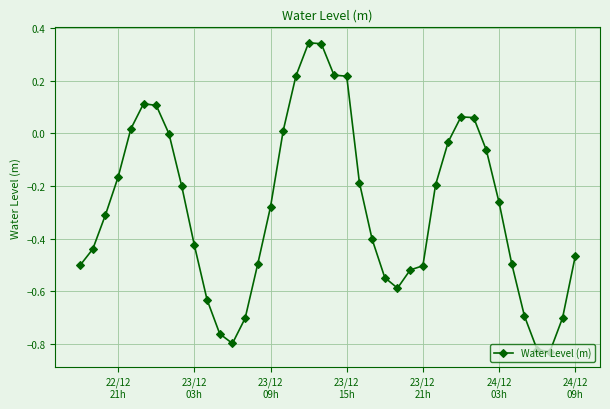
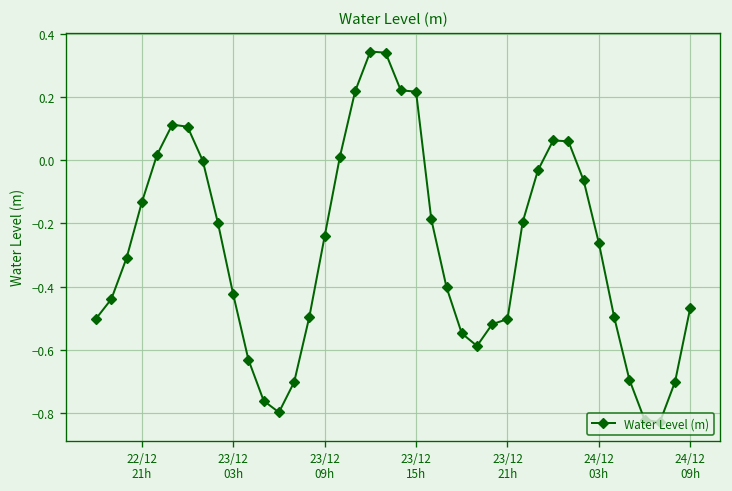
22/12 21h: -0.17 -> -0.13
23/12 09h: -0.28 -> -0.24
